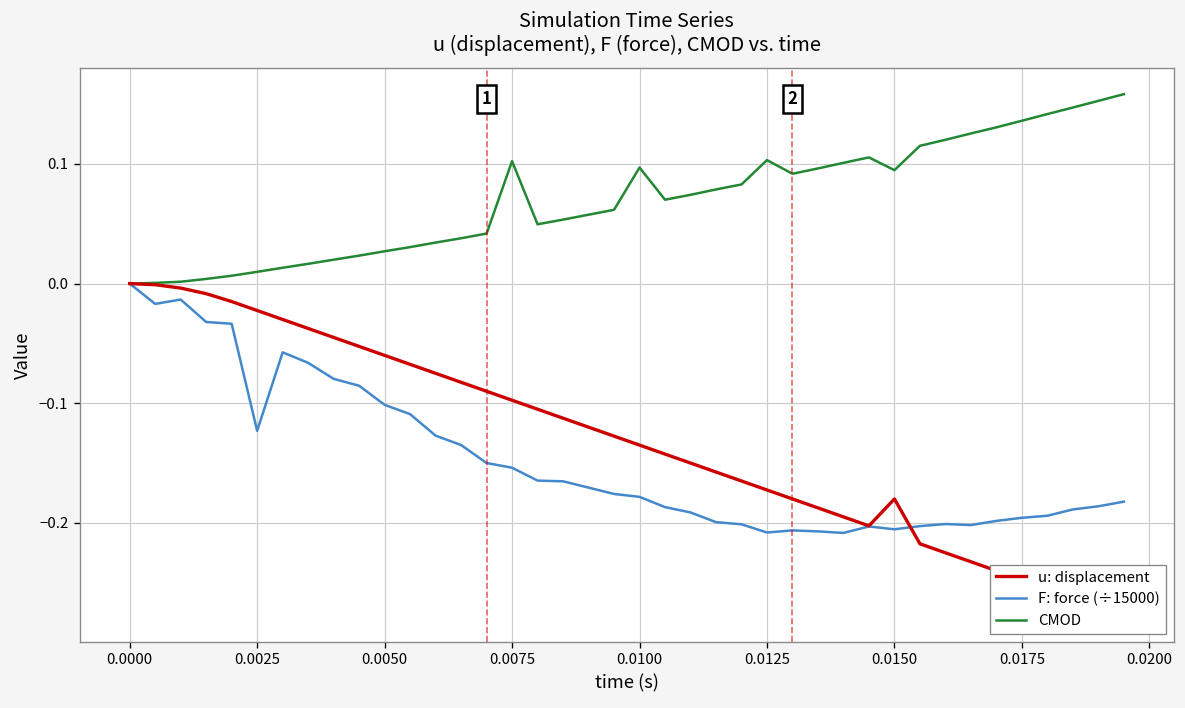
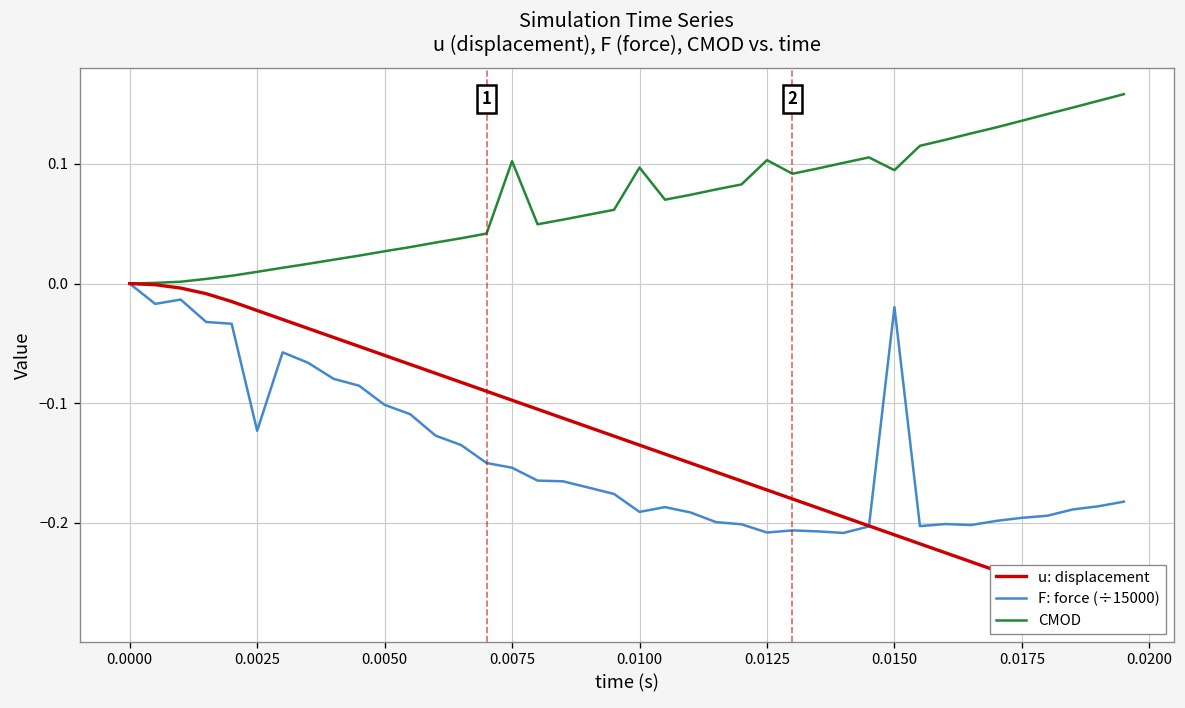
F: force (÷15000), 0.0100: -0.18 -> -0.19
u: displacement, 0.0150: -0.18 -> -0.21
F: force (÷15000), 0.0150: -0.21 -> -0.02
